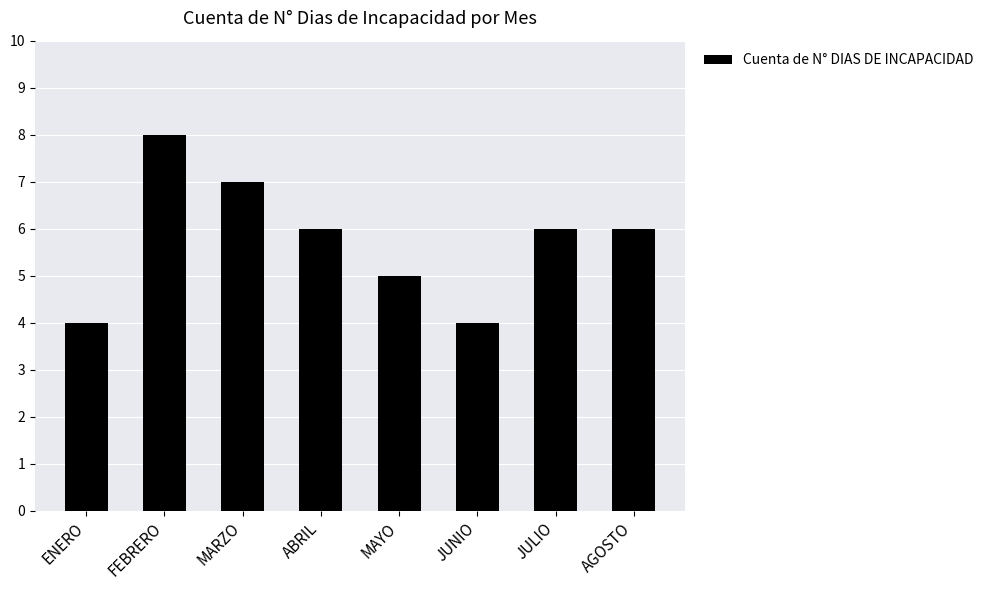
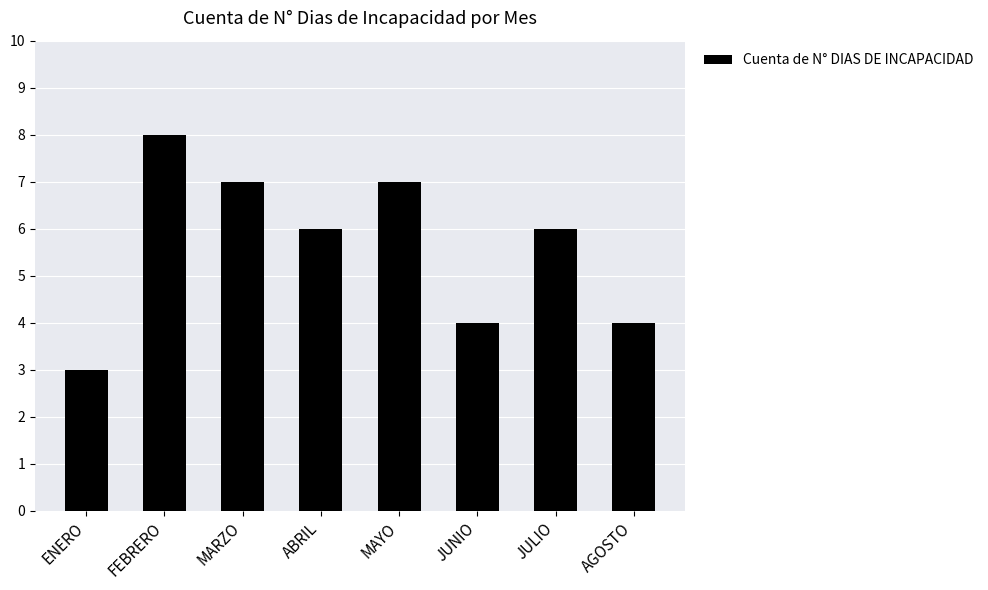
ENERO: 4 -> 3
MAYO: 5 -> 7
AGOSTO: 6 -> 4
